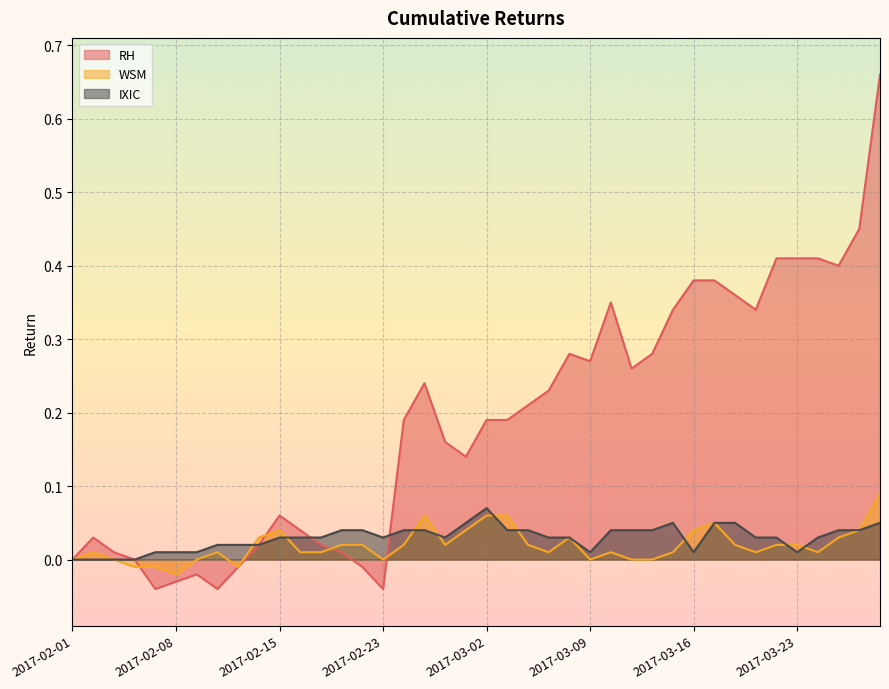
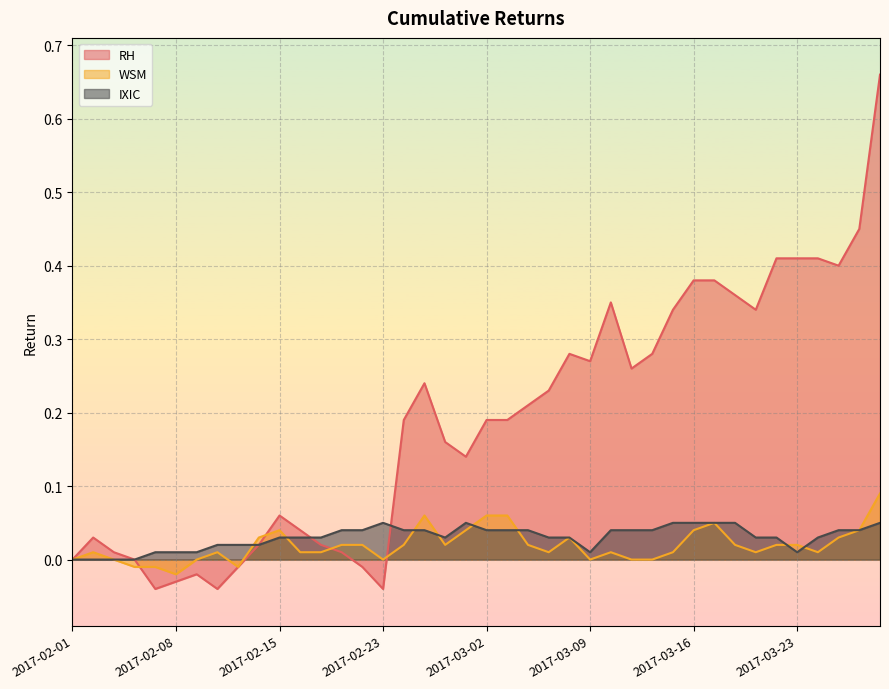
IXIC, 2017-02-23: 0.03 -> 0.05
IXIC, 2017-03-02: 0.07 -> 0.04
IXIC, 2017-03-16: 0.01 -> 0.05
